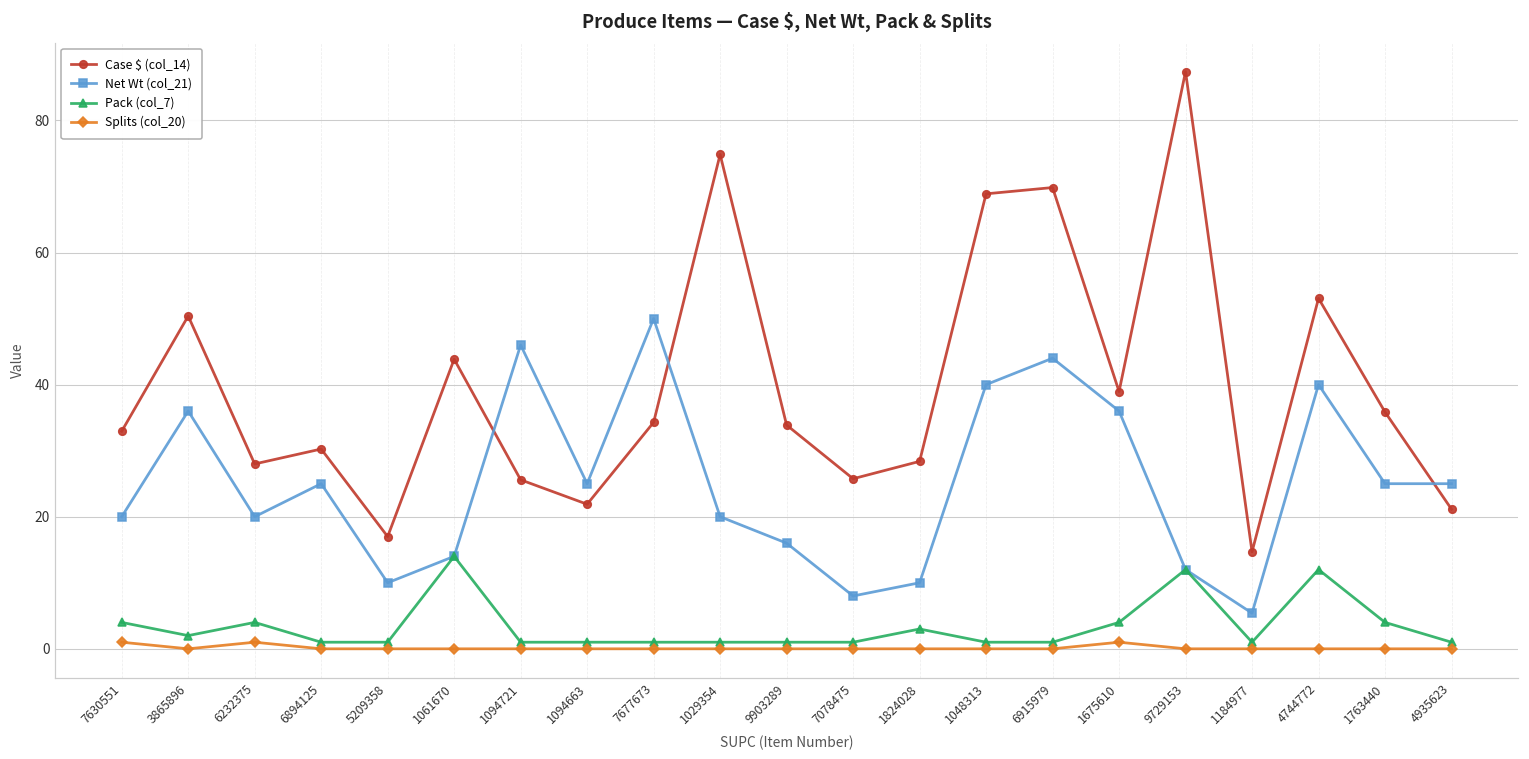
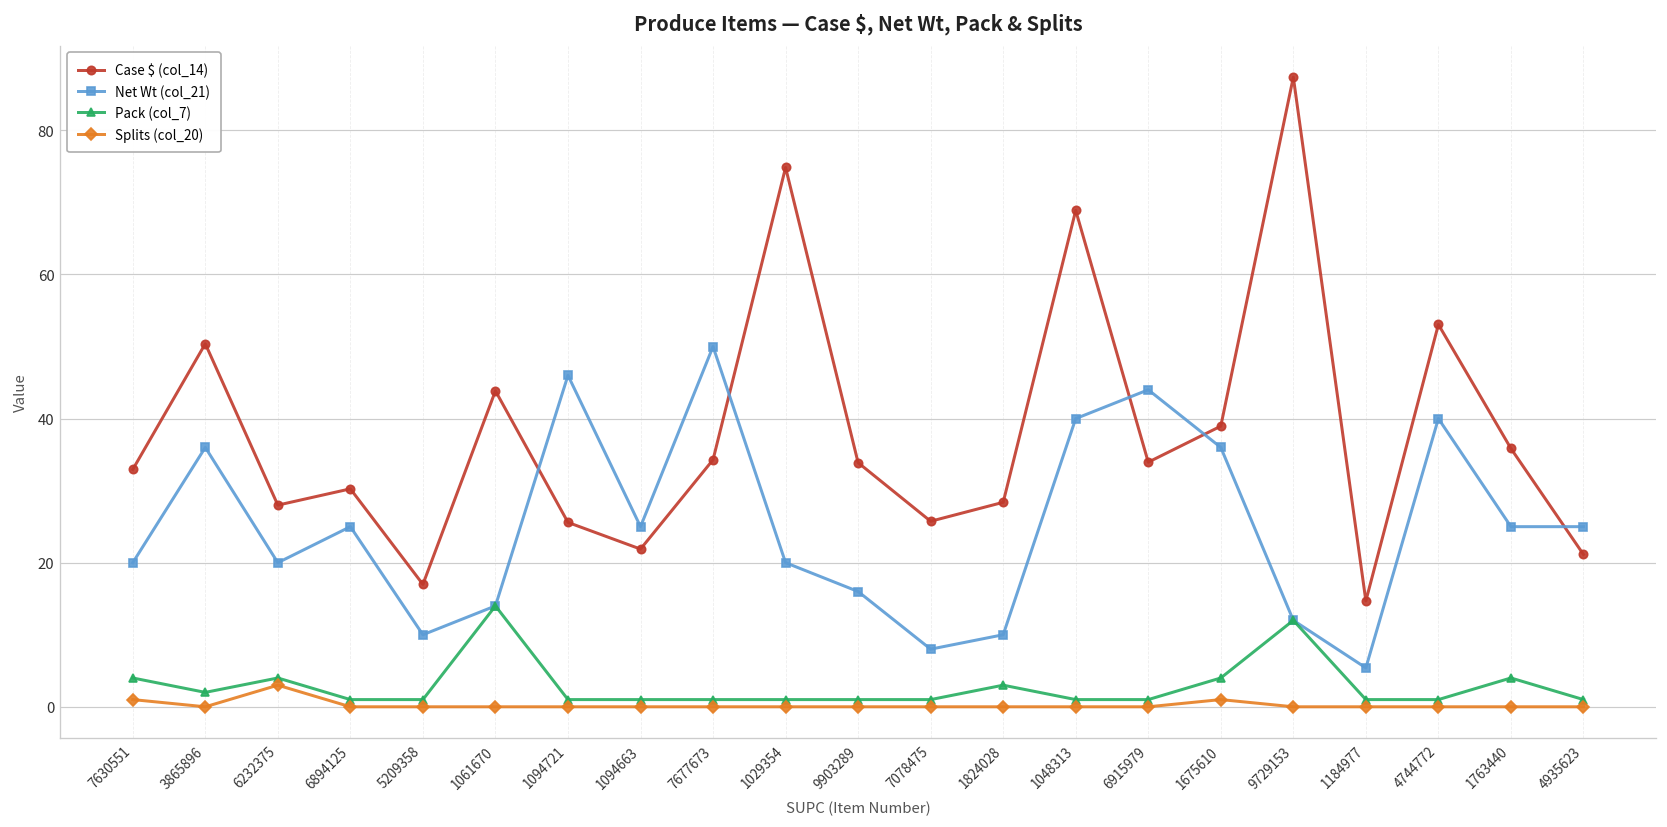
Splits (col_20), 6232375: 1 -> 3
Case $ (col_14), 6915979: 70 -> 34
Pack (col_7), 4744772: 12 -> 1
